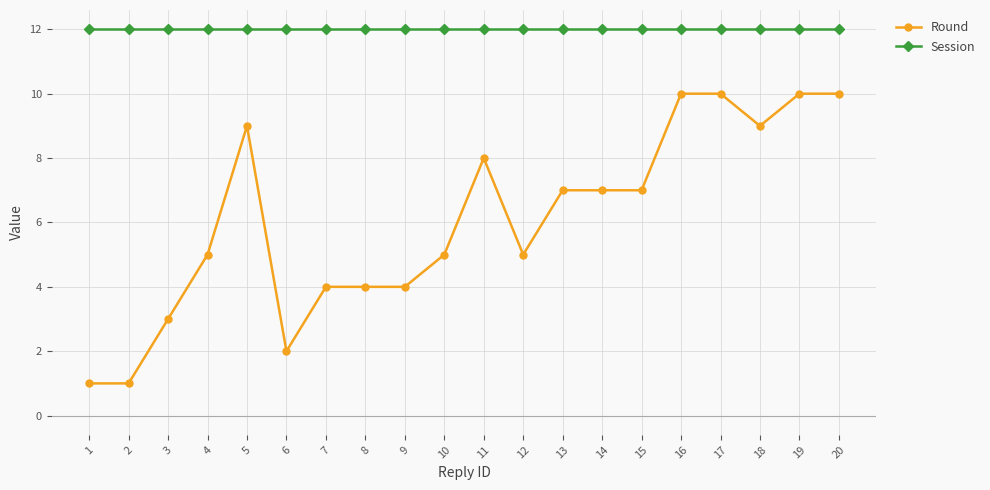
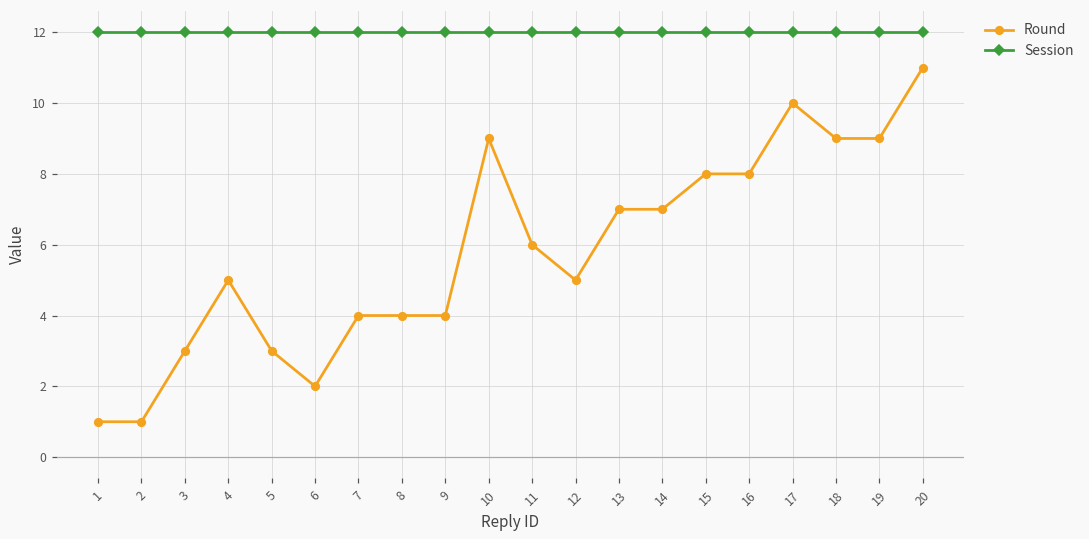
Round, 5: 9 -> 3
Round, 10: 5 -> 9
Round, 11: 8 -> 6
Round, 15: 7 -> 8
Round, 16: 10 -> 8
Round, 19: 10 -> 9
Round, 20: 10 -> 11
